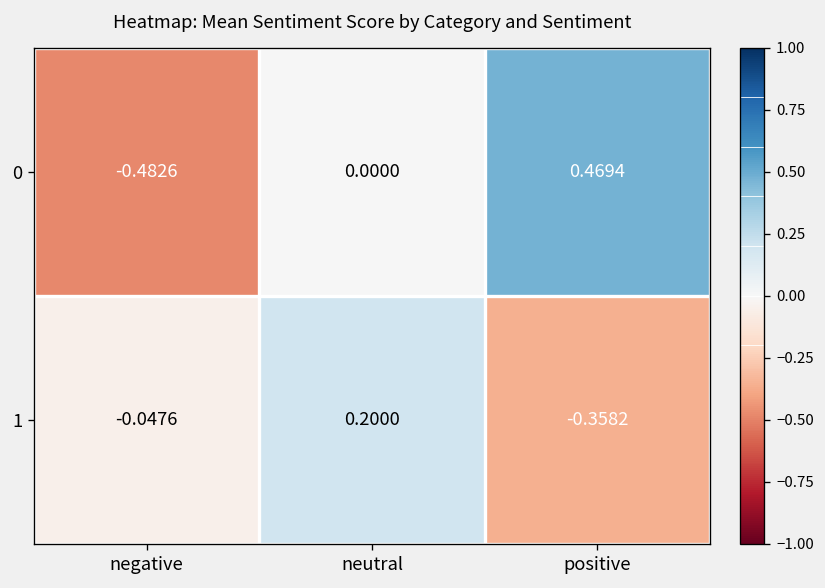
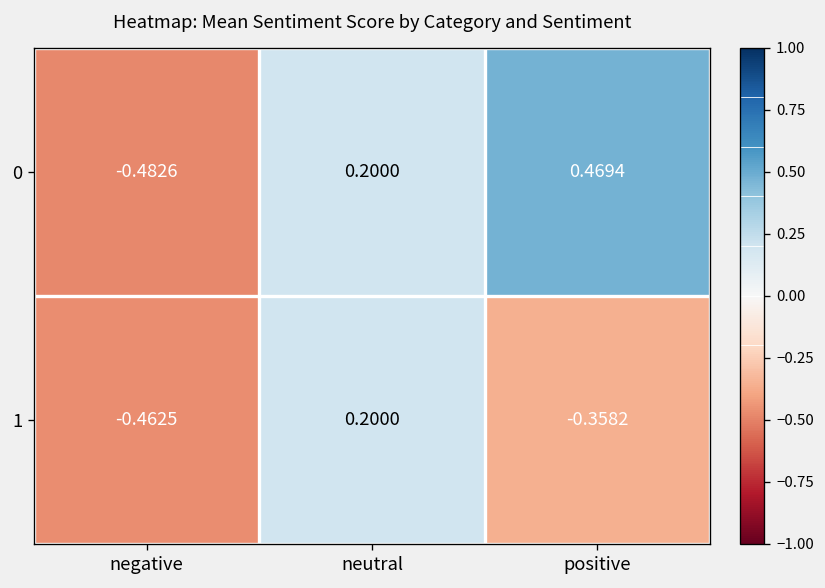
0, neutral: 0.0000 -> 0.2000
1, negative: -0.0476 -> -0.4625
